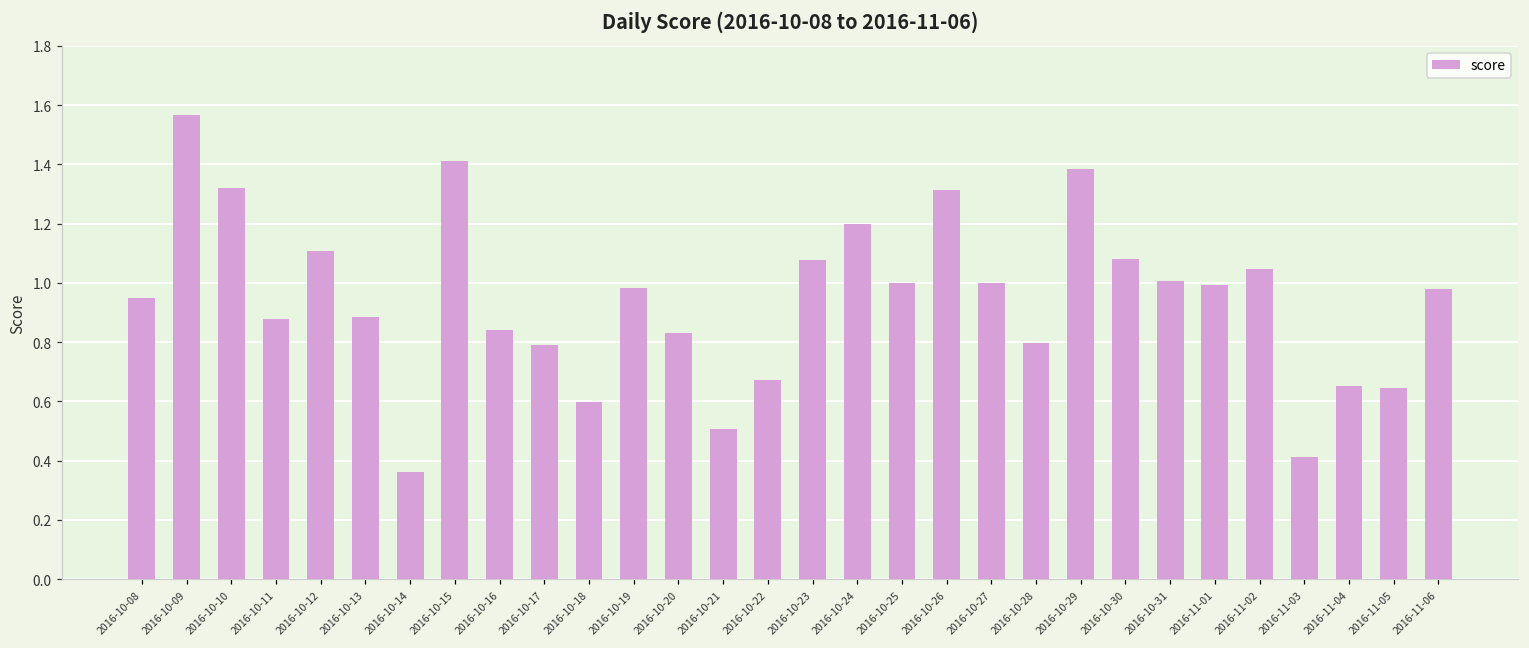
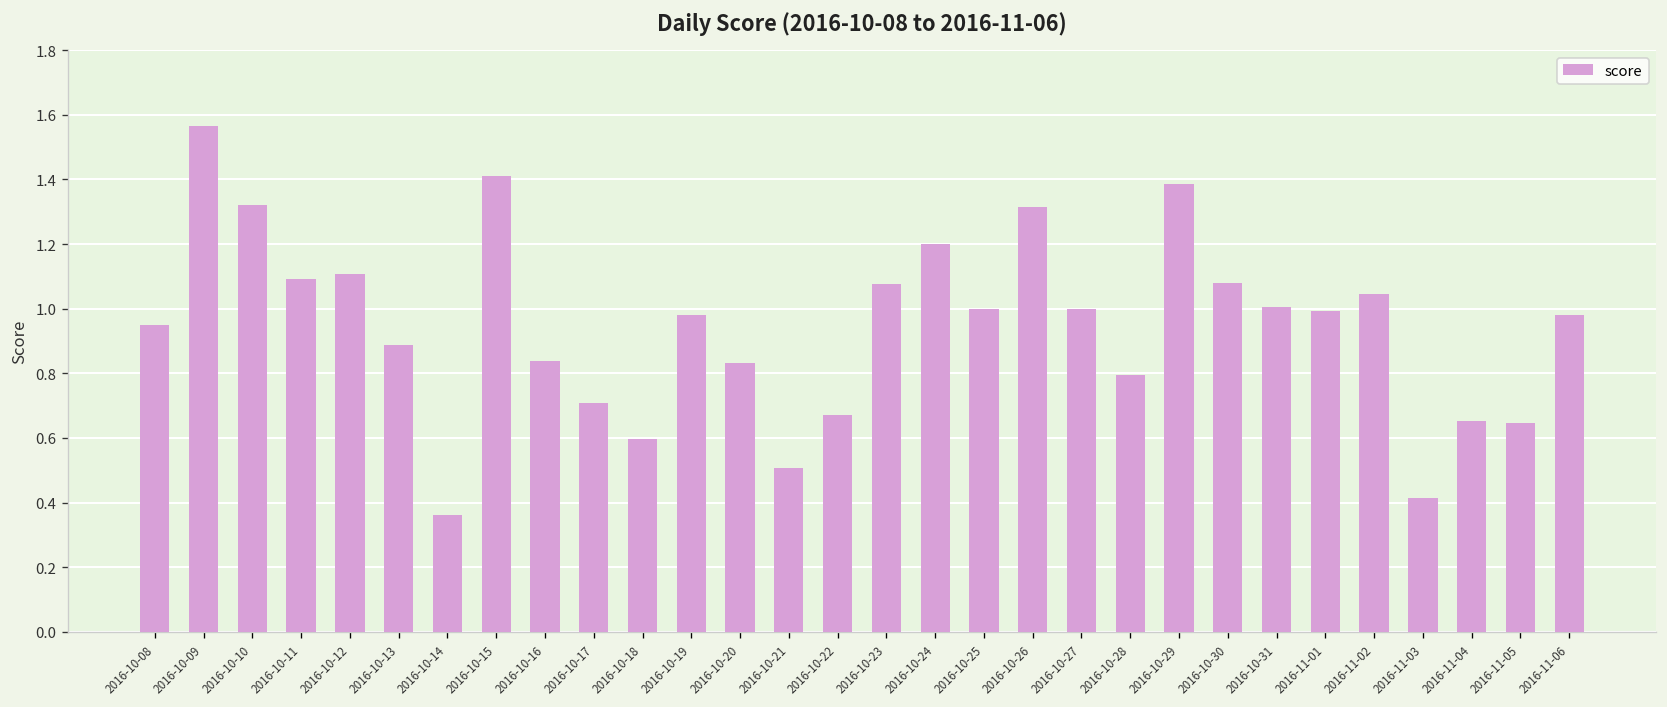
2016-10-11: 0.88 -> 1.09
2016-10-17: 0.79 -> 0.71
